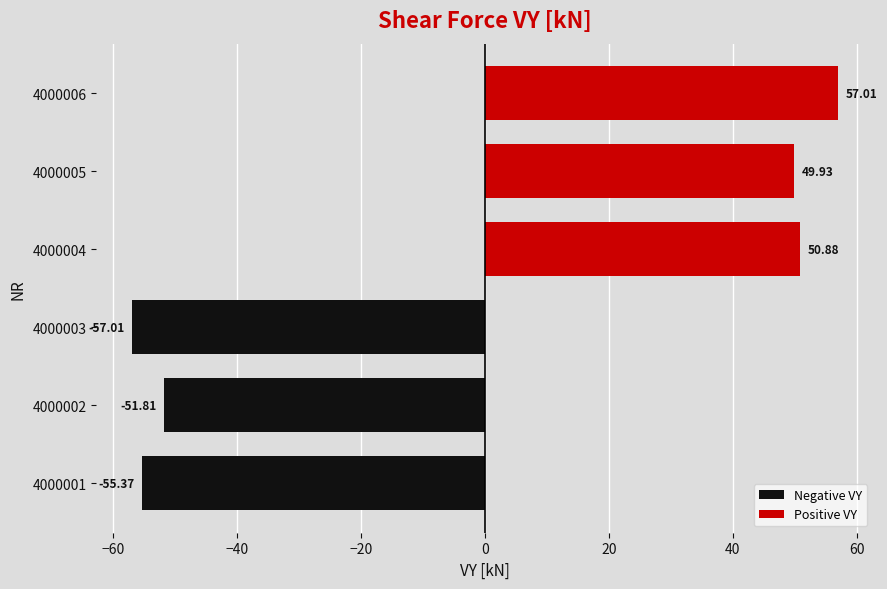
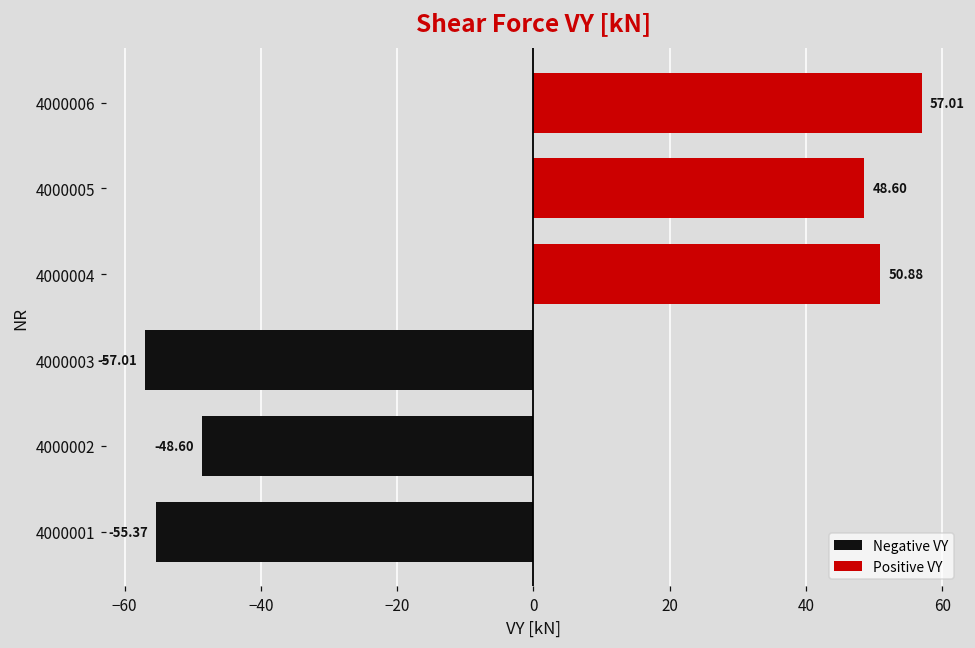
4000005: 49.93 -> 48.60
4000002: -51.81 -> -48.60
